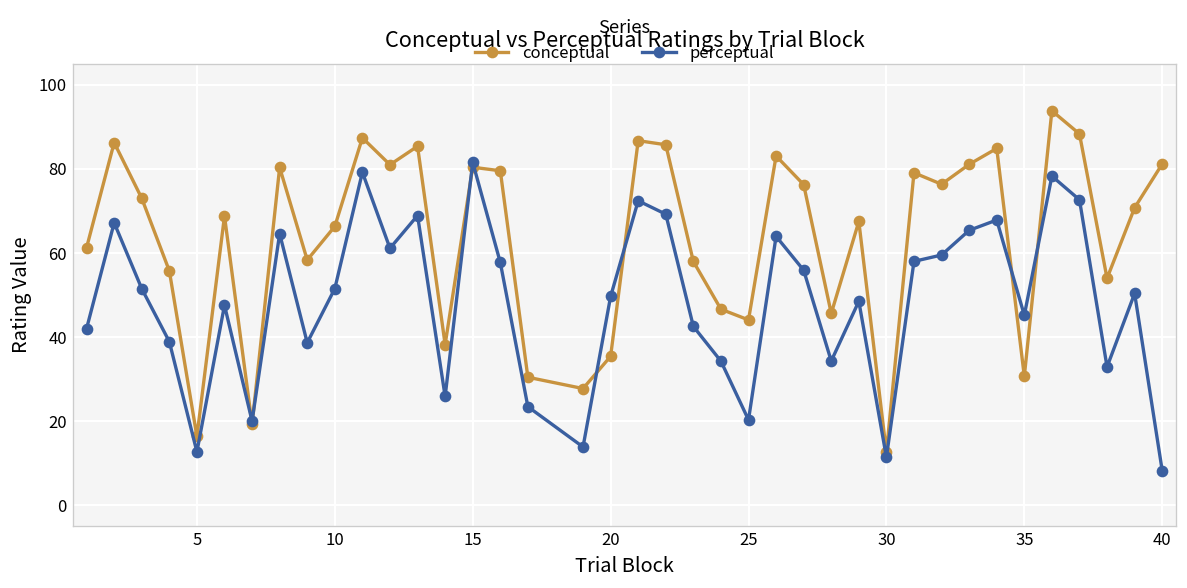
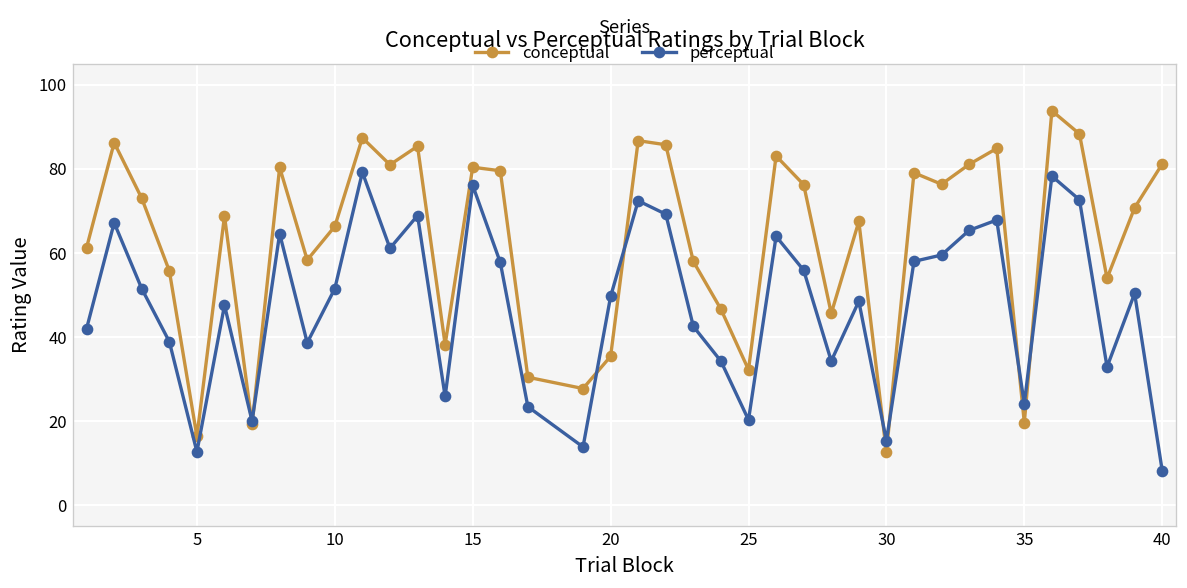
perceptual, 15: 82 -> 76
conceptual, 25: 44 -> 32
perceptual, 30: 11 -> 15
conceptual, 35: 31 -> 20
perceptual, 35: 45 -> 24
